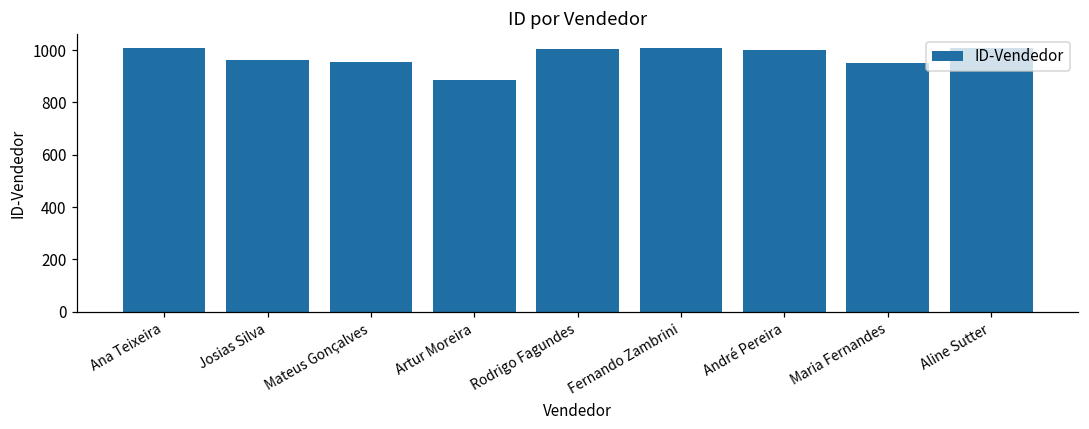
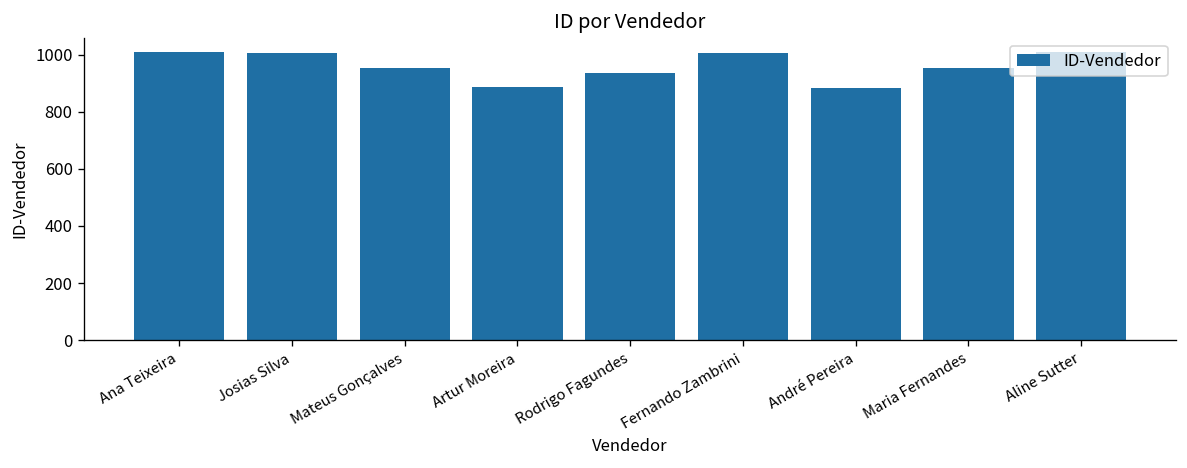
Josias Silva: 960 -> 1010
Rodrigo Fagundes: 1010 -> 940
André Pereira: 1000 -> 880
